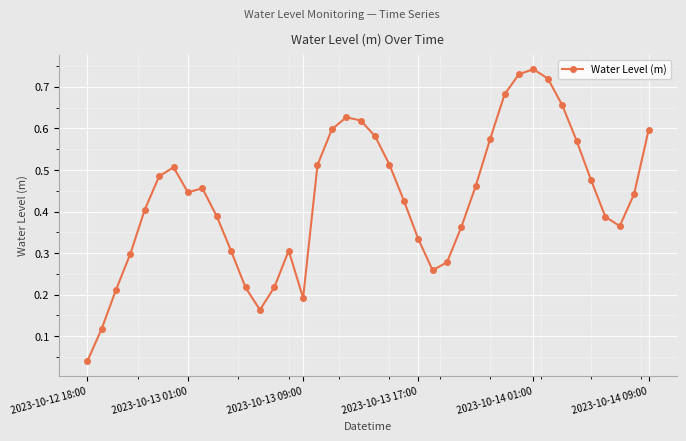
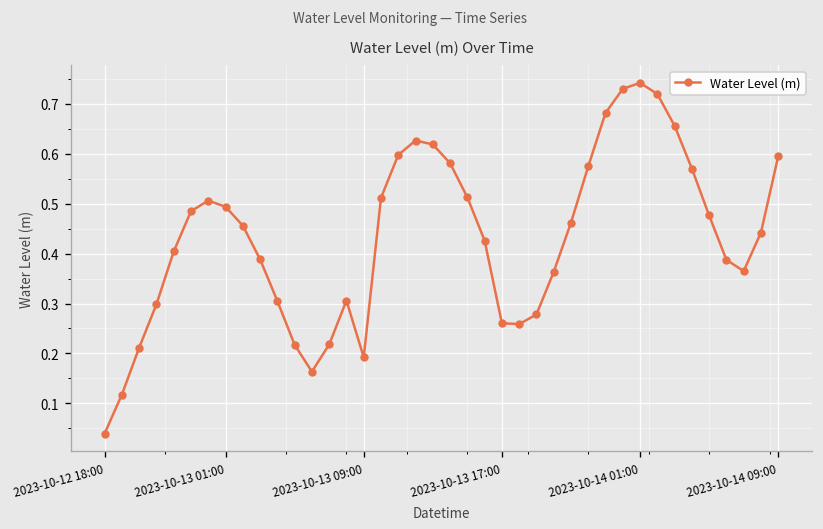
2023-10-13 01:00: 0.45 -> 0.49
2023-10-13 17:00: 0.33 -> 0.26
